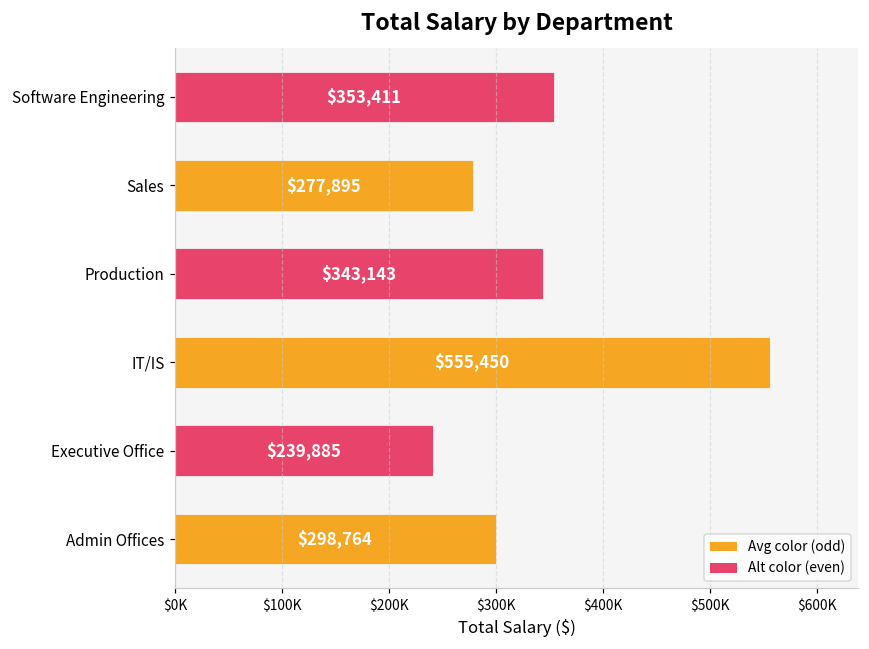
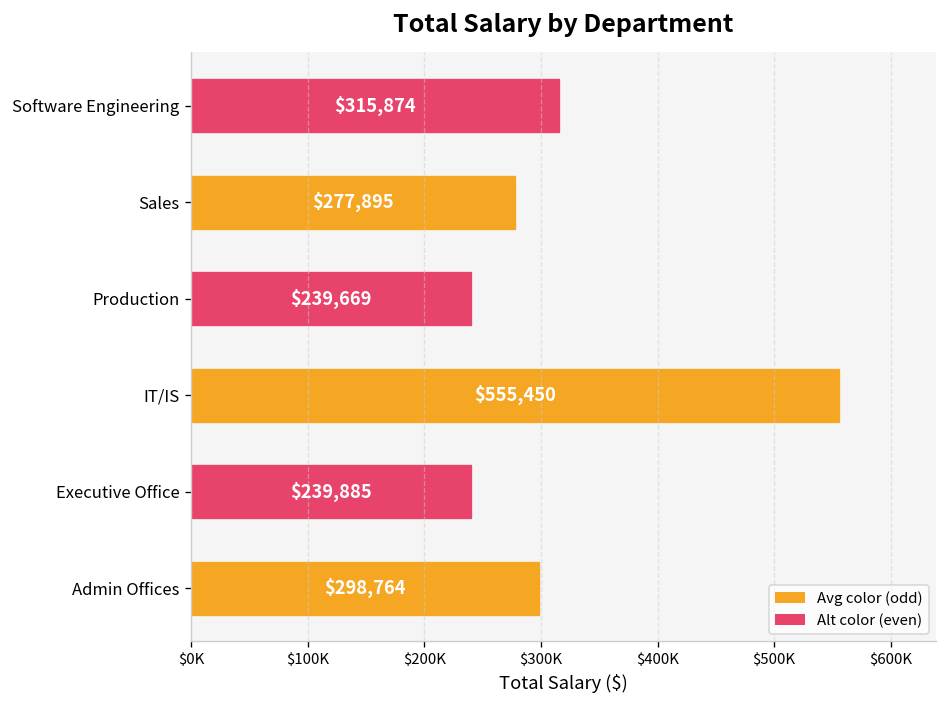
Software Engineering: $353,411 -> $315,874
Production: $343,143 -> $239,669
